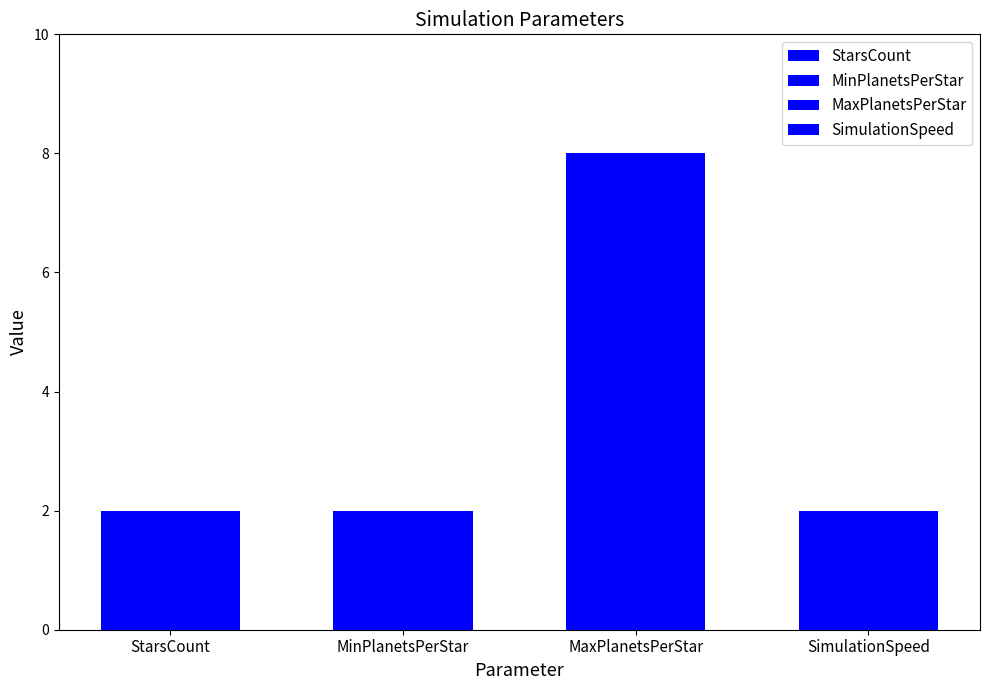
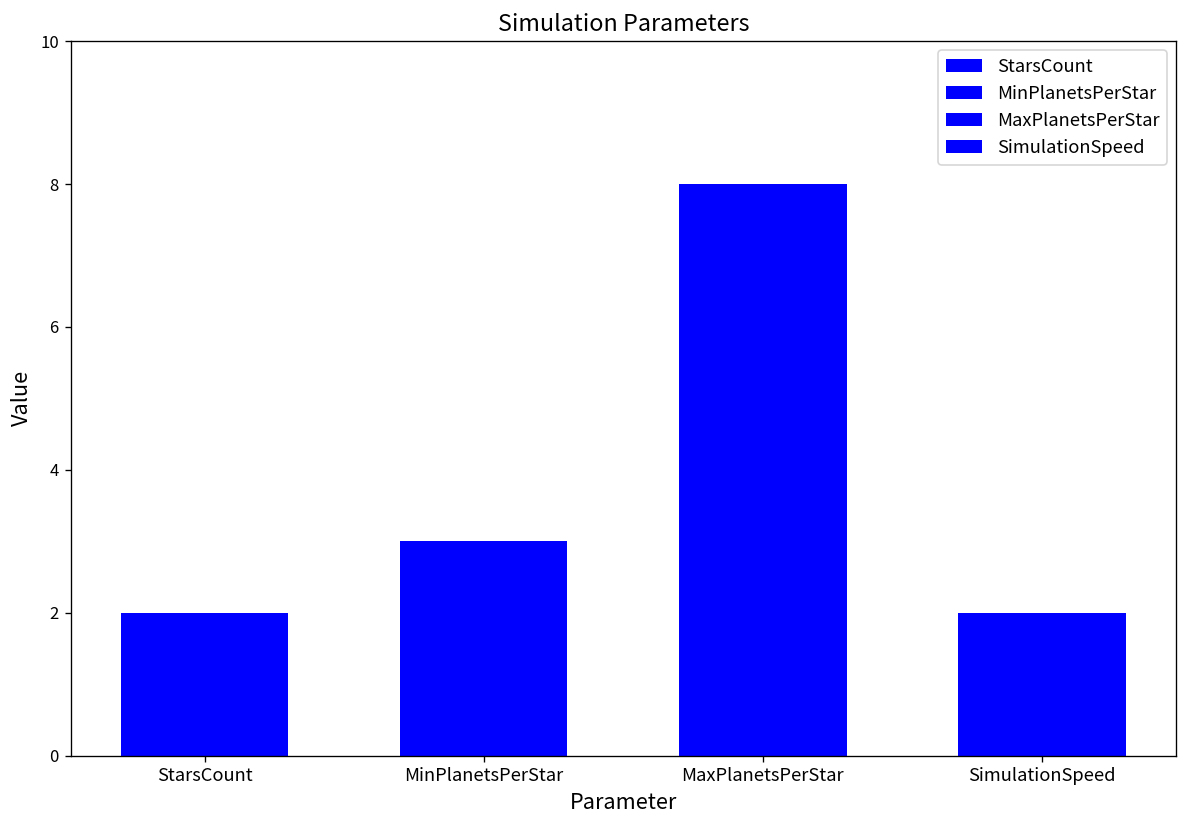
MinPlanetsPerStar: 2 -> 3
